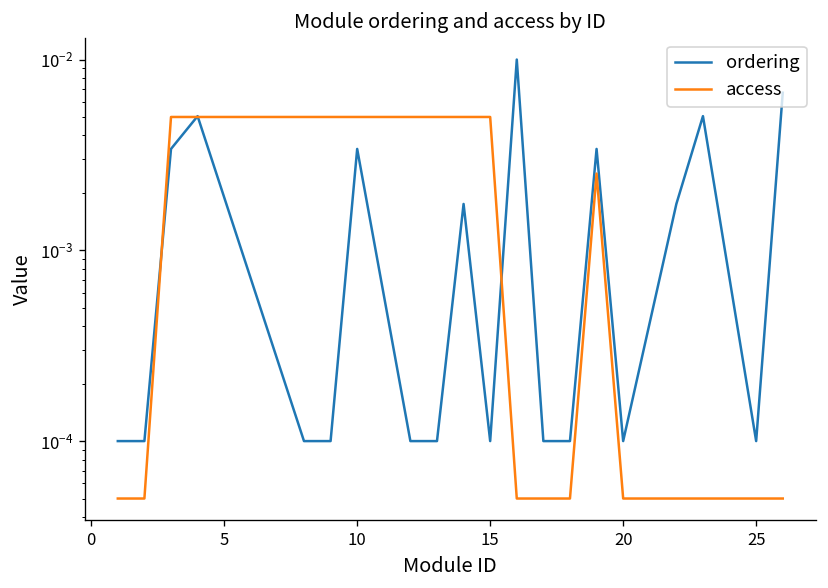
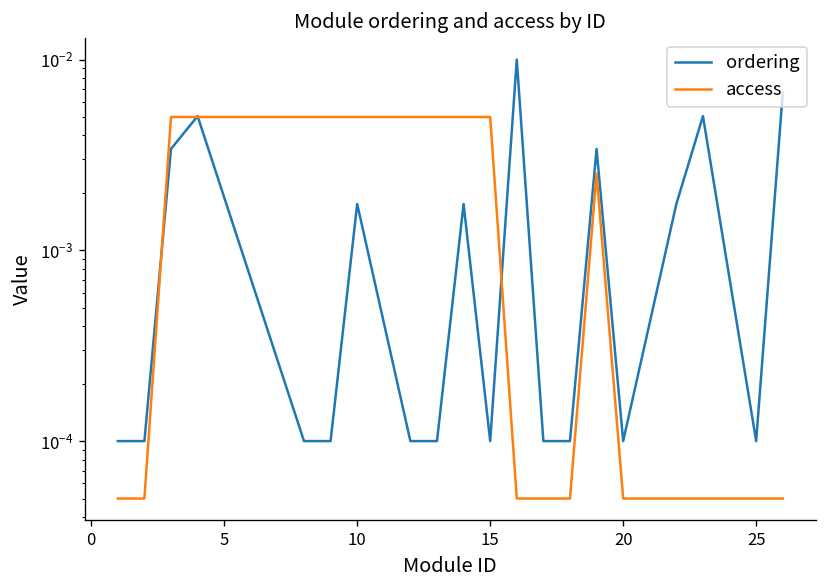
ordering, 10: 0.0034 -> 0.0017
